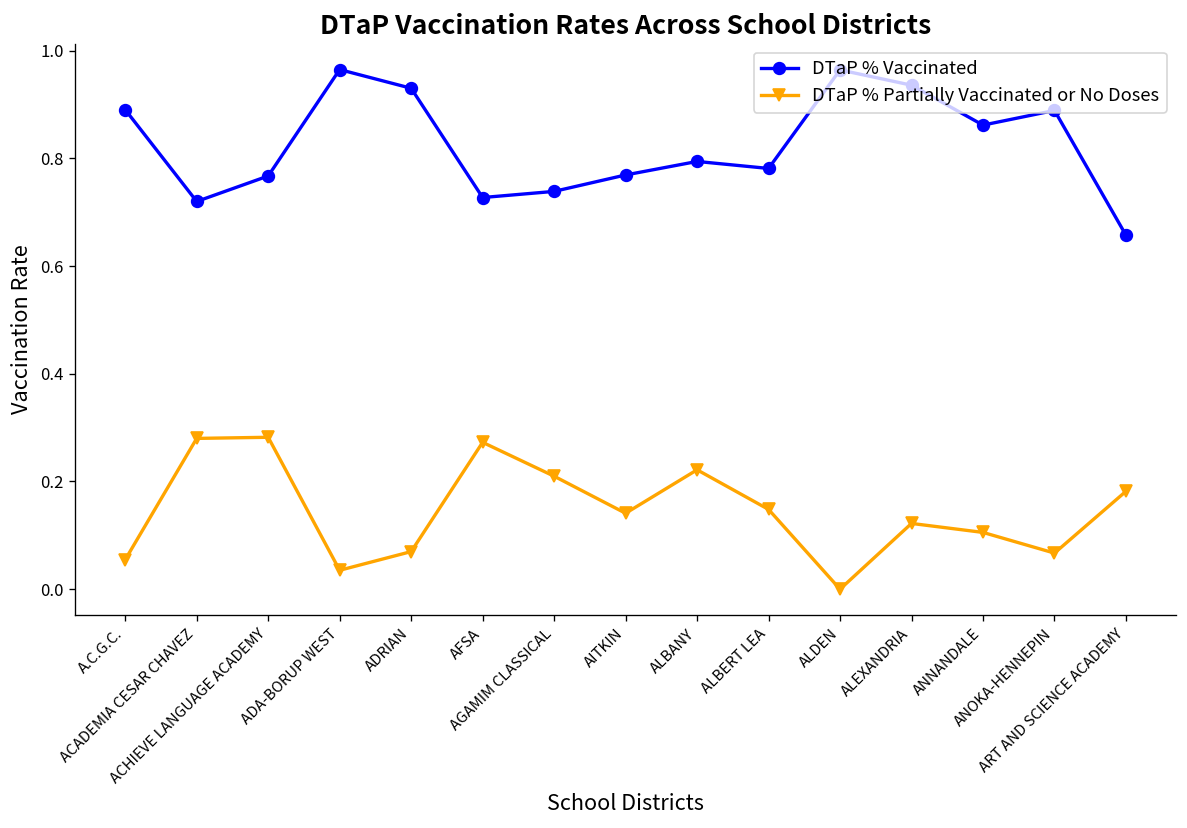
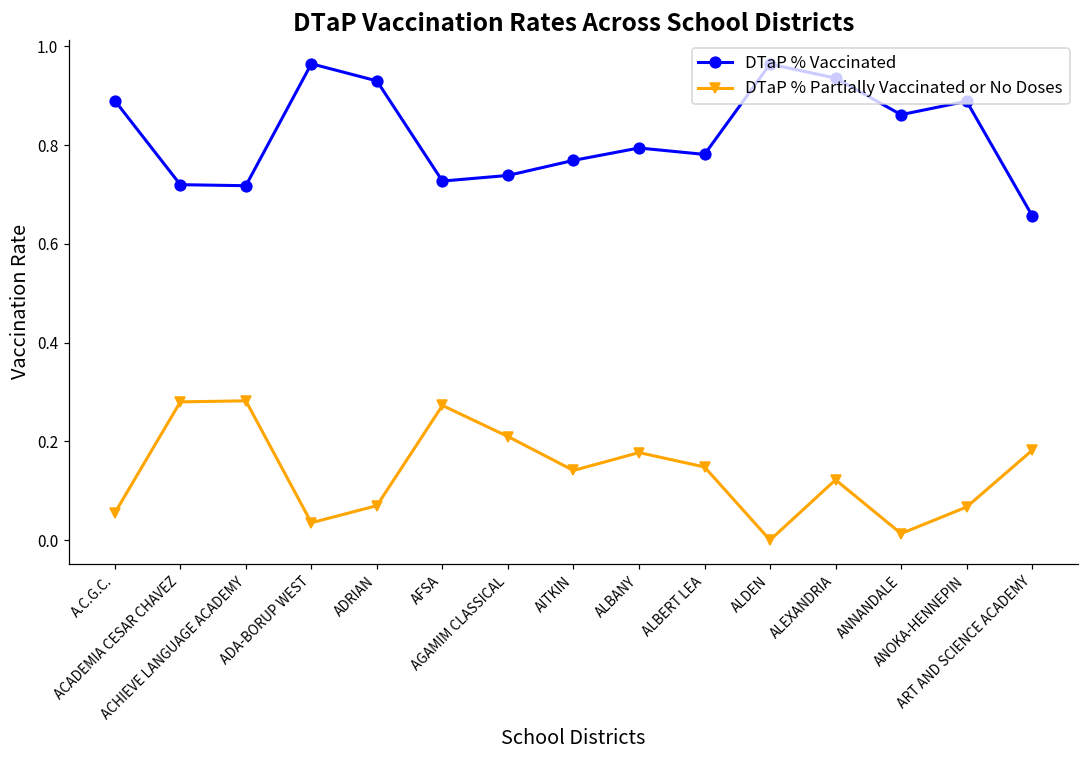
DTaP % Vaccinated, ACHIEVE LANGUAGE ACADEMY: 0.77 -> 0.72
DTaP % Partially Vaccinated or No Doses, ALBANY: 0.22 -> 0.18
DTaP % Partially Vaccinated or No Doses, ANNANDALE: 0.11 -> 0.01
